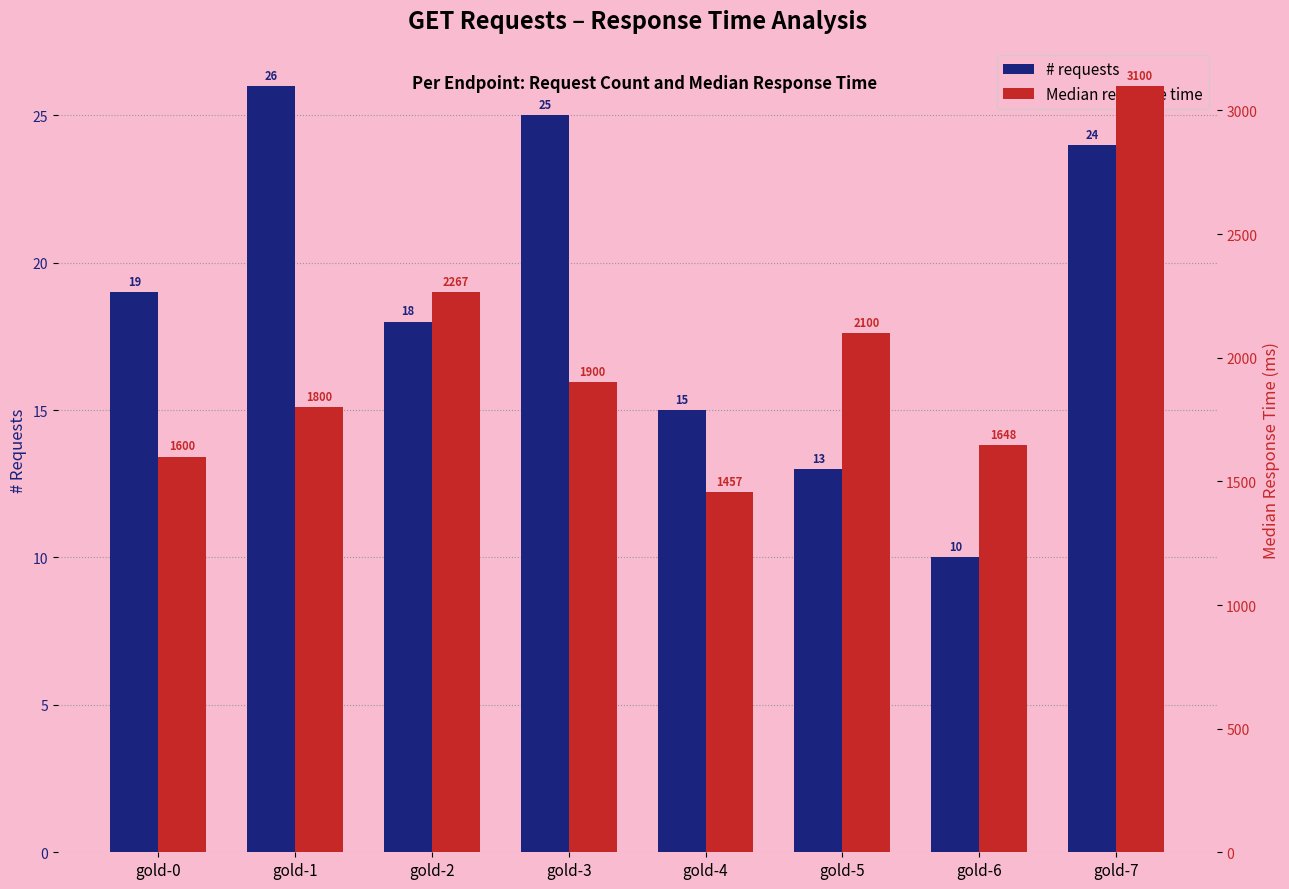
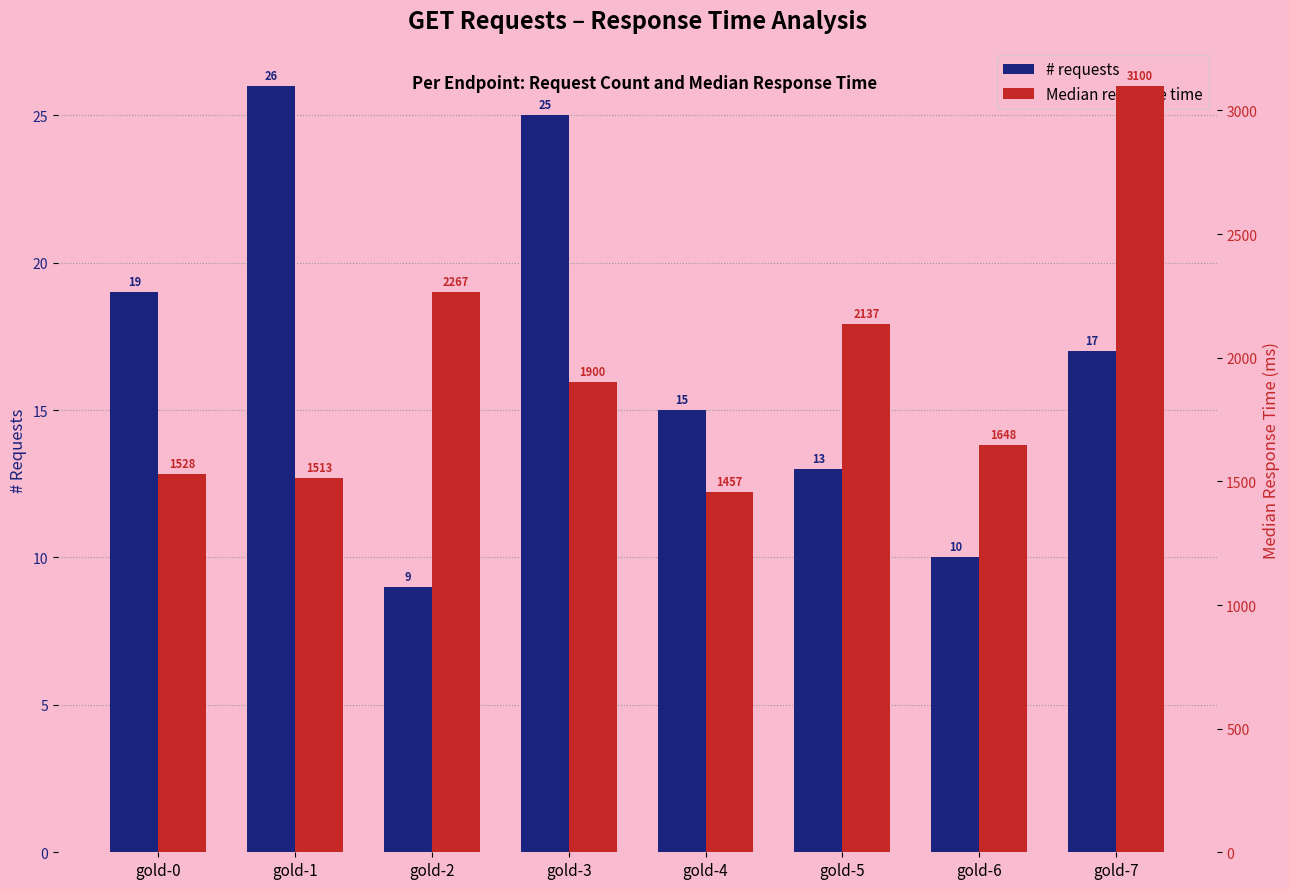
# requests, gold-2: 18 -> 9
# requests, gold-7: 24 -> 17
Median response time, gold-0: 1600 -> 1528
Median response time, gold-1: 1800 -> 1513
Median response time, gold-5: 2100 -> 2137
